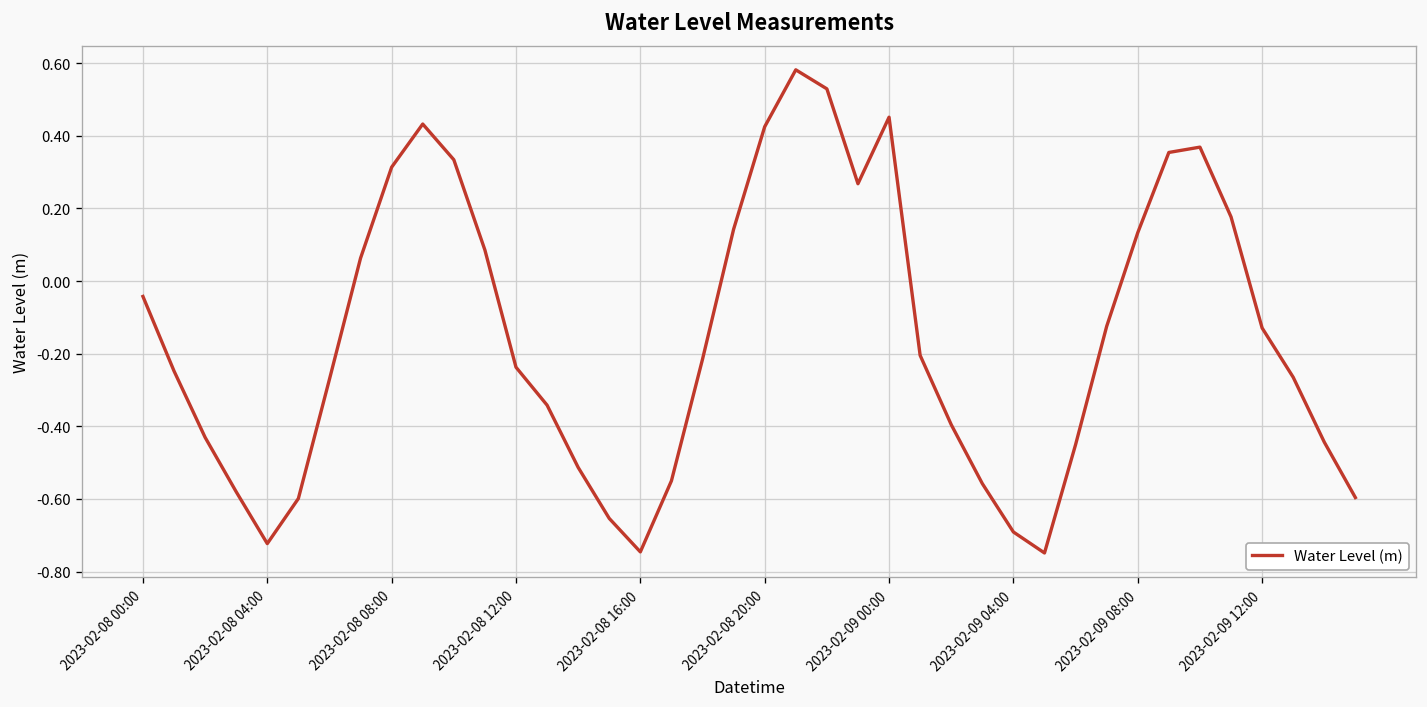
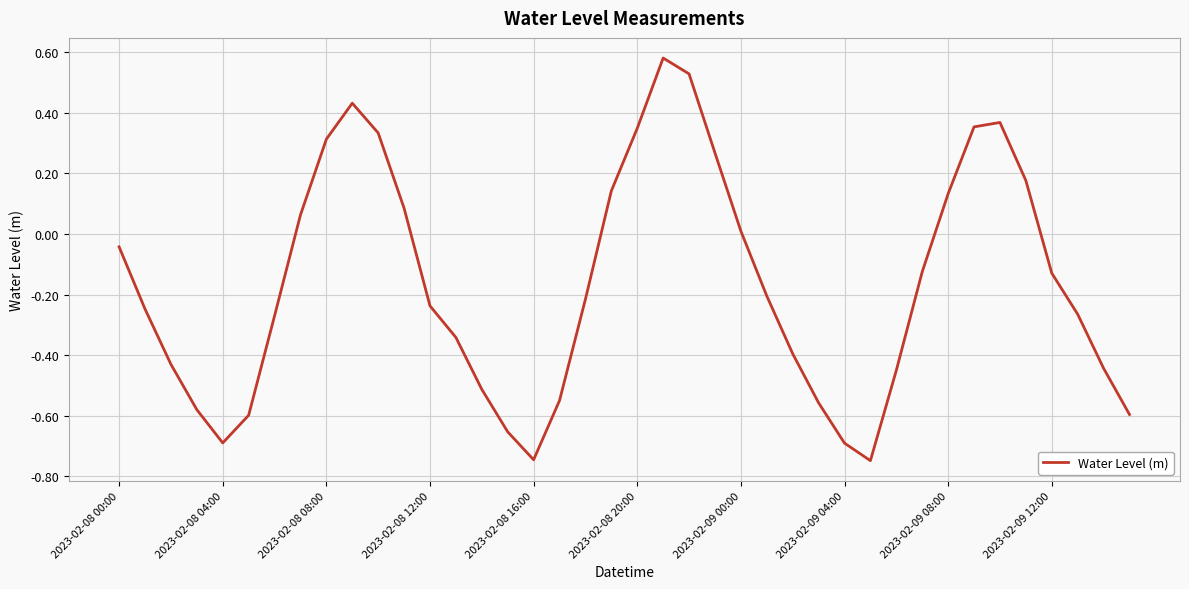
2023-02-08 04:00: -0.72 -> -0.69
2023-02-08 20:00: 0.42 -> 0.35
2023-02-09 00:00: 0.45 -> 0.01
